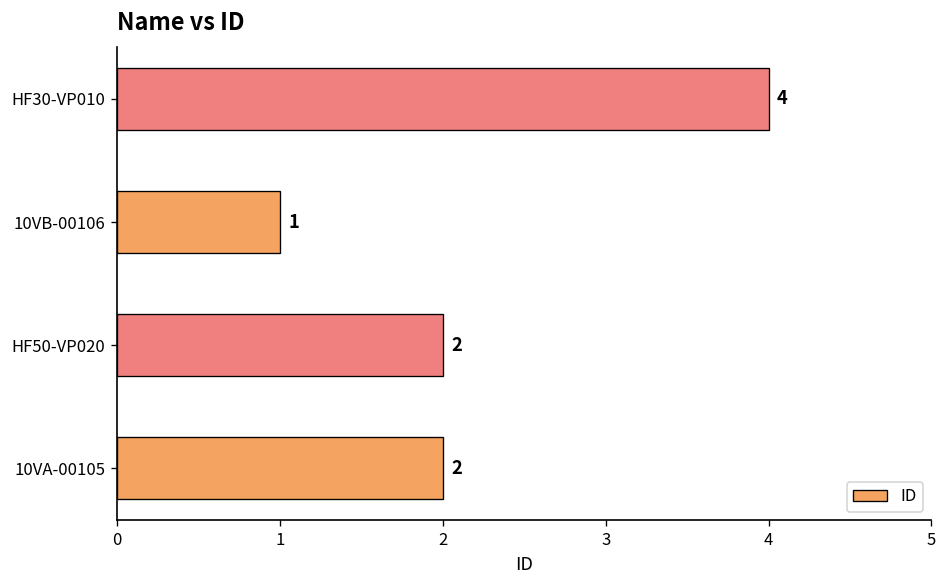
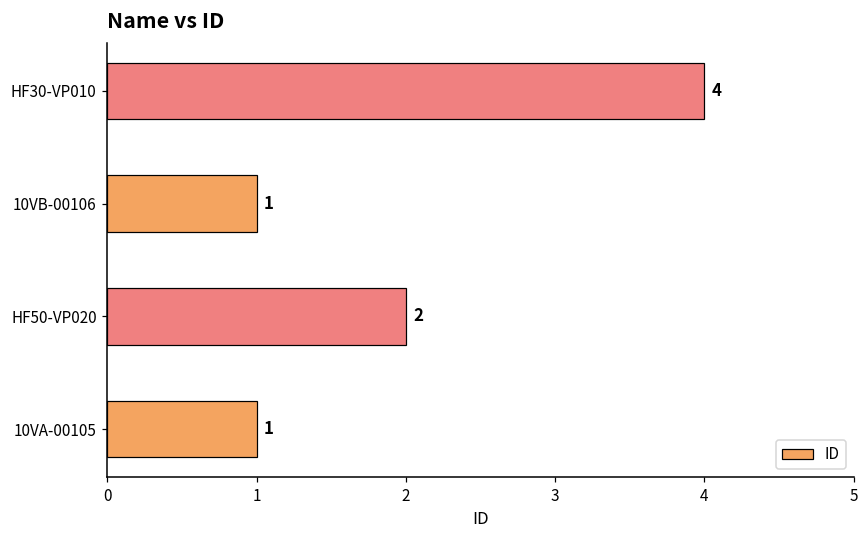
10VA-00105: 2 -> 1
